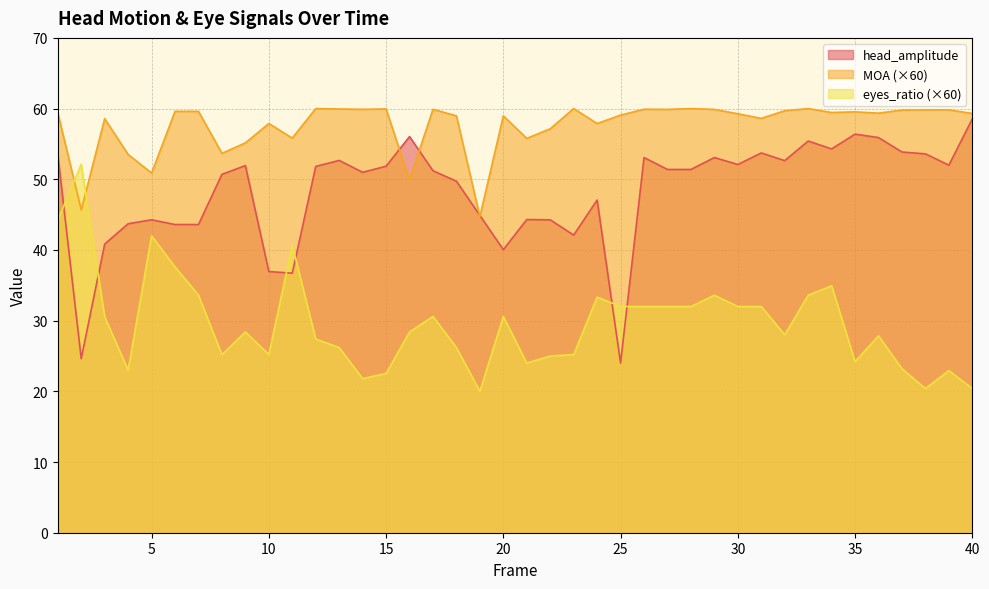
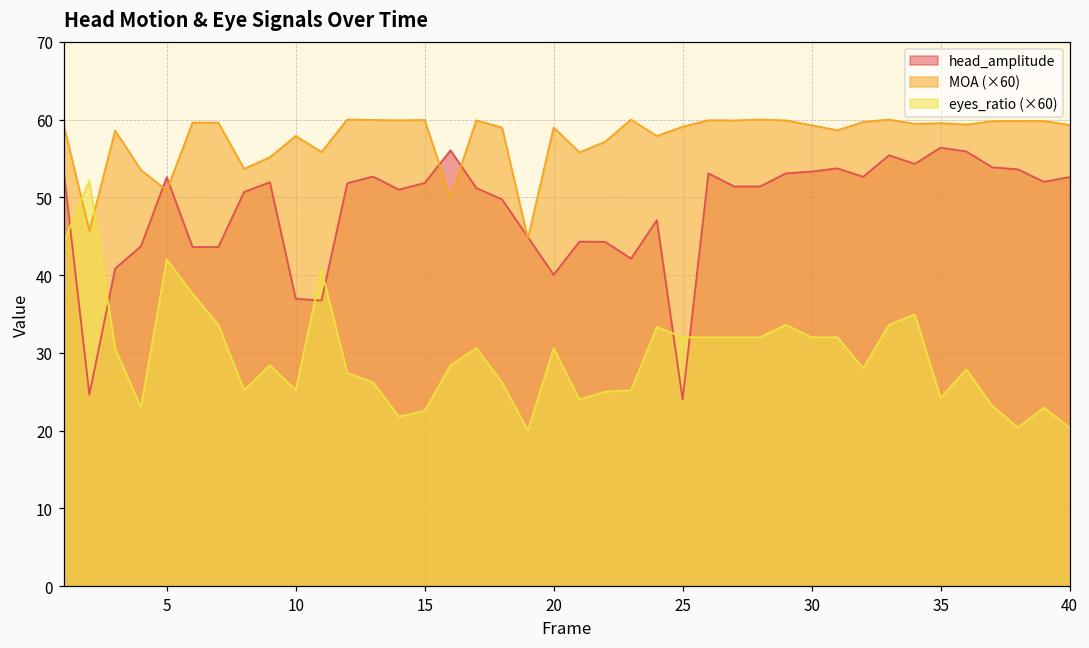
head_amplitude, 5: 44 -> 53
head_amplitude, 30: 52 -> 53
head_amplitude, 40: 59 -> 53
